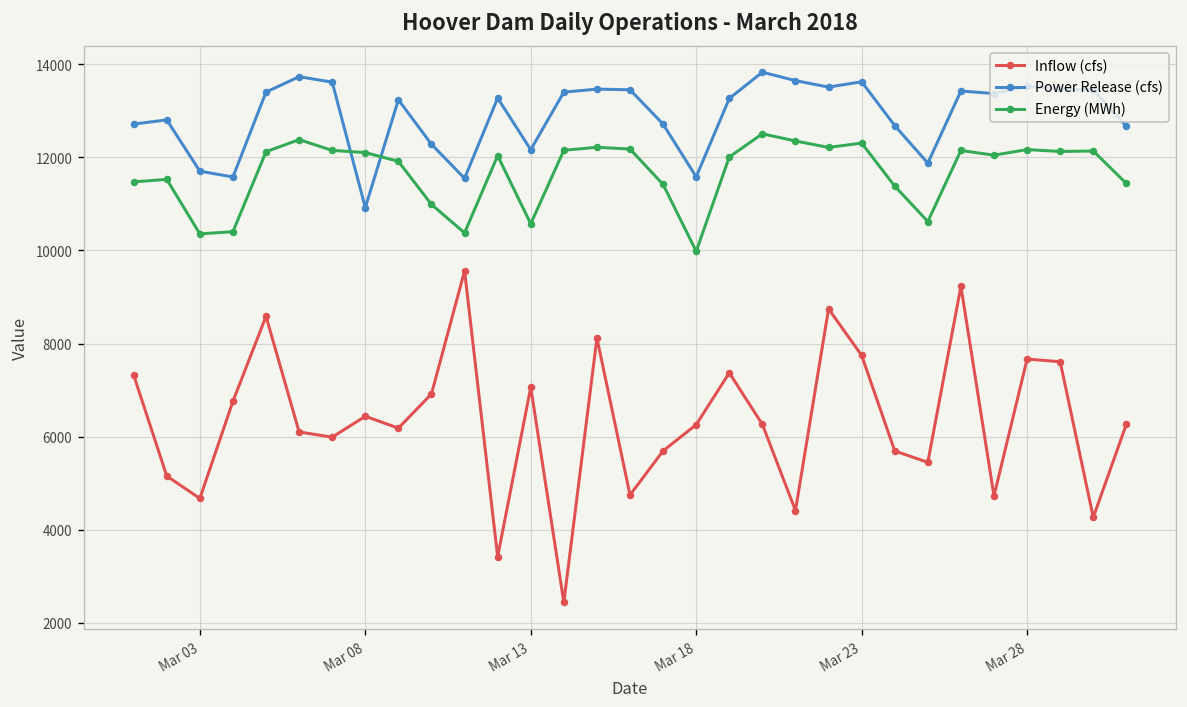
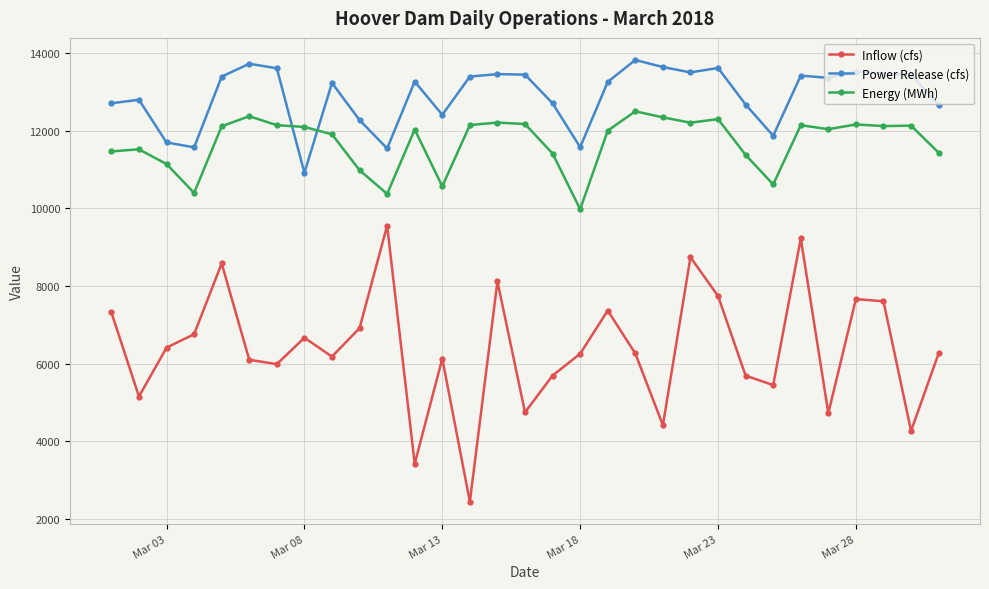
Inflow (cfs), Mar 03: 4700 -> 6400
Energy (MWh), Mar 03: 10400 -> 11100
Inflow (cfs), Mar 08: 6400 -> 6700
Inflow (cfs), Mar 13: 7100 -> 6100
Power Release (cfs), Mar 13: 12200 -> 12400
